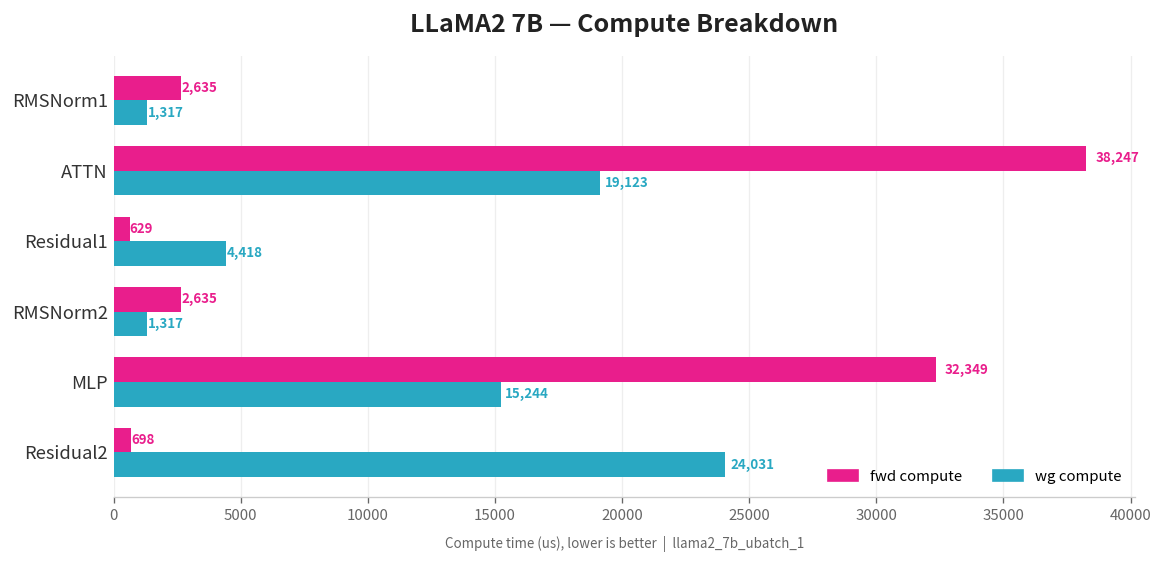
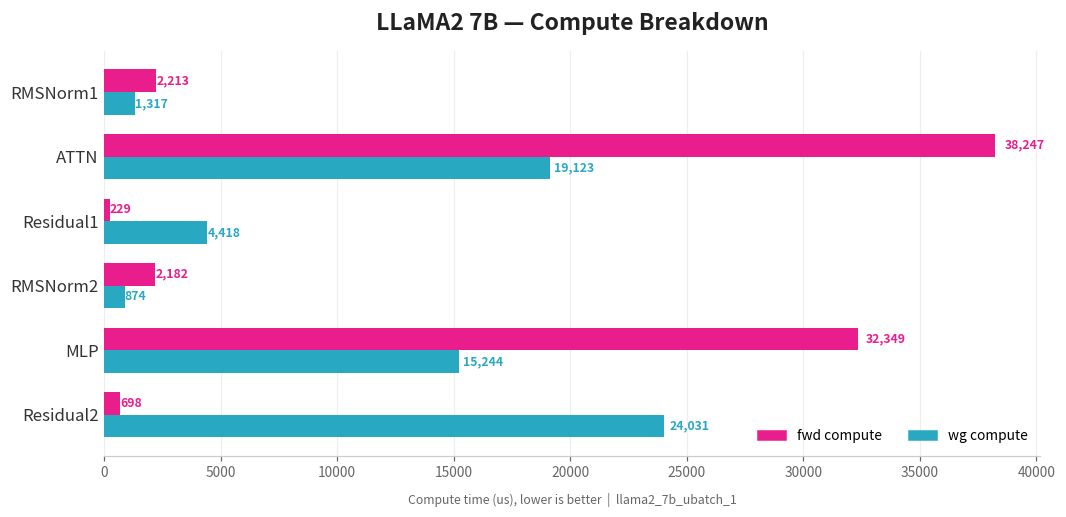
fwd compute, RMSNorm1: 2,635 -> 2,213
fwd compute, Residual1: 629 -> 229
fwd compute, RMSNorm2: 2,635 -> 2,182
wg compute, RMSNorm2: 1,317 -> 874
